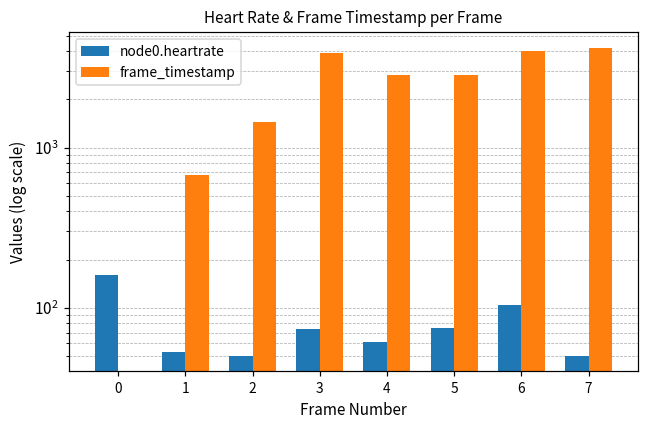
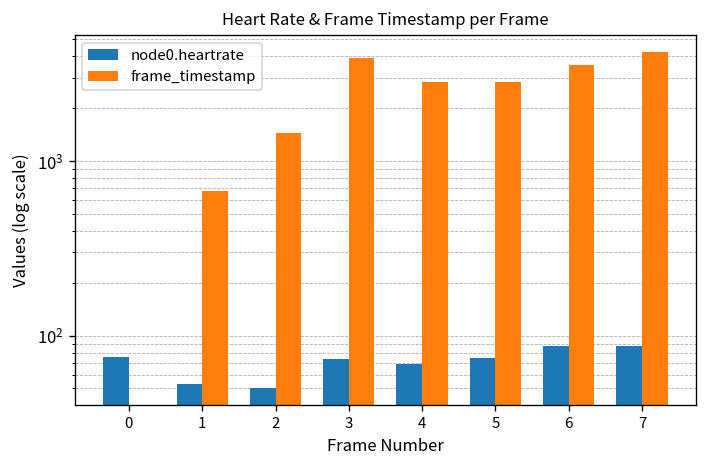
node0.heartrate, 0: 160 -> 80
node0.heartrate, 4: 61 -> 70
node0.heartrate, 6: 100 -> 90
frame_timestamp, 6: 4000 -> 3500
node0.heartrate, 7: 50 -> 90
